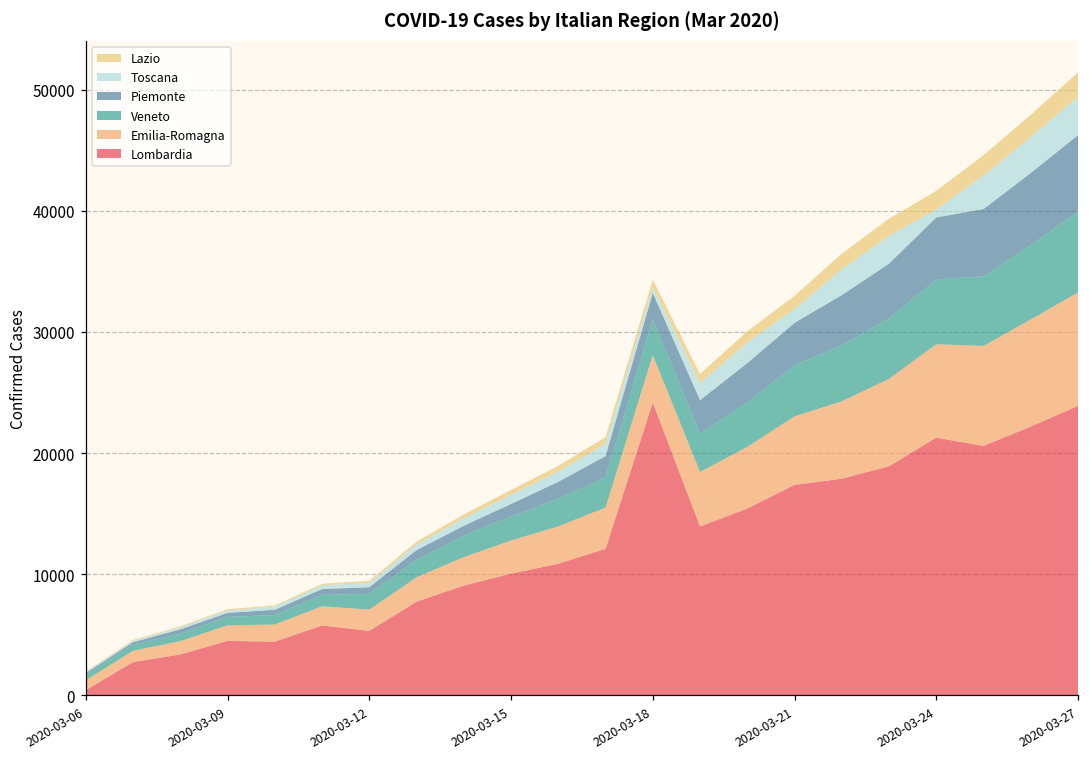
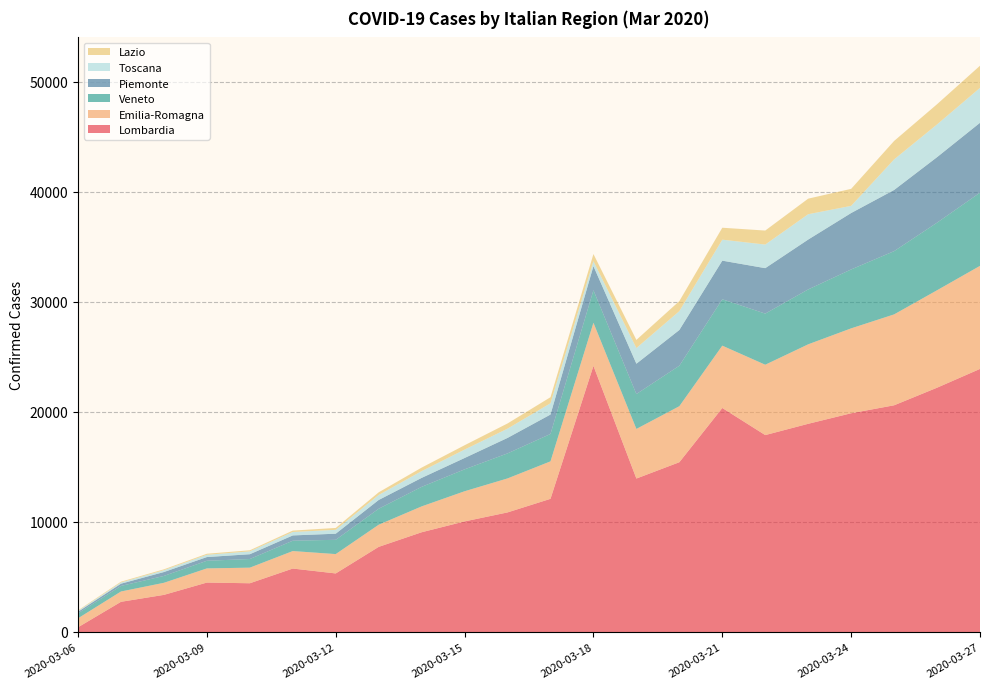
Lombardia, 2020-03-21: 17400 -> 20300
Toscana, 2020-03-21: 1200 -> 1900
Lombardia, 2020-03-24: 21300 -> 19900
